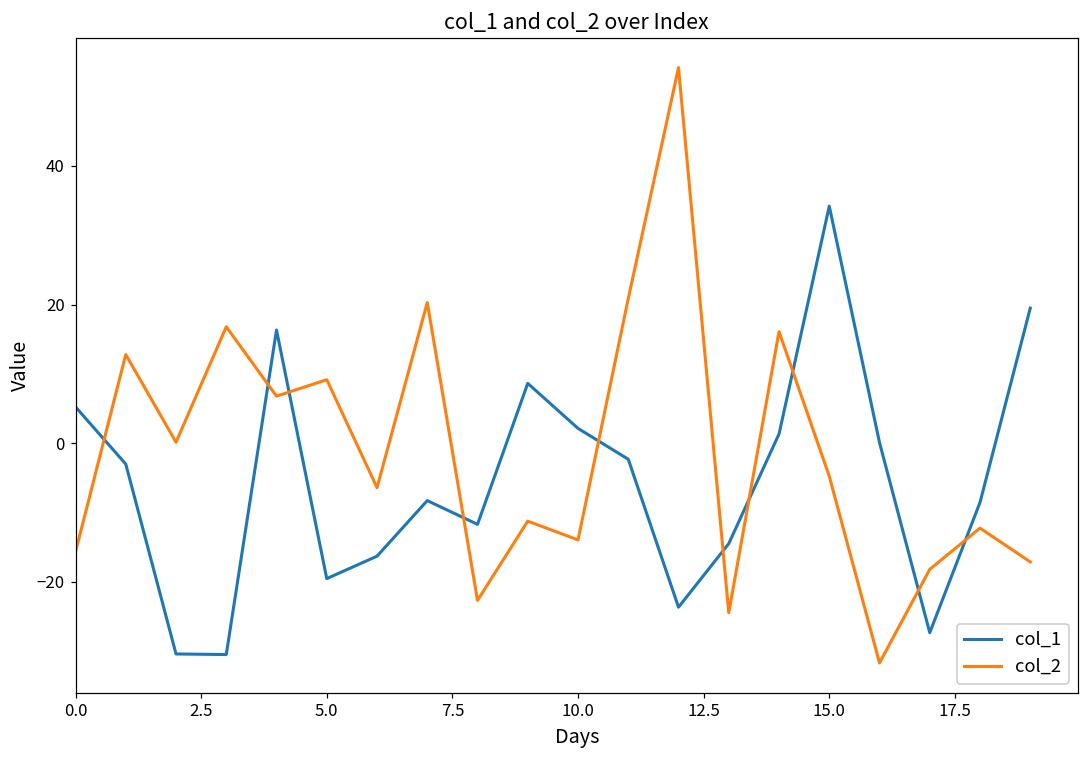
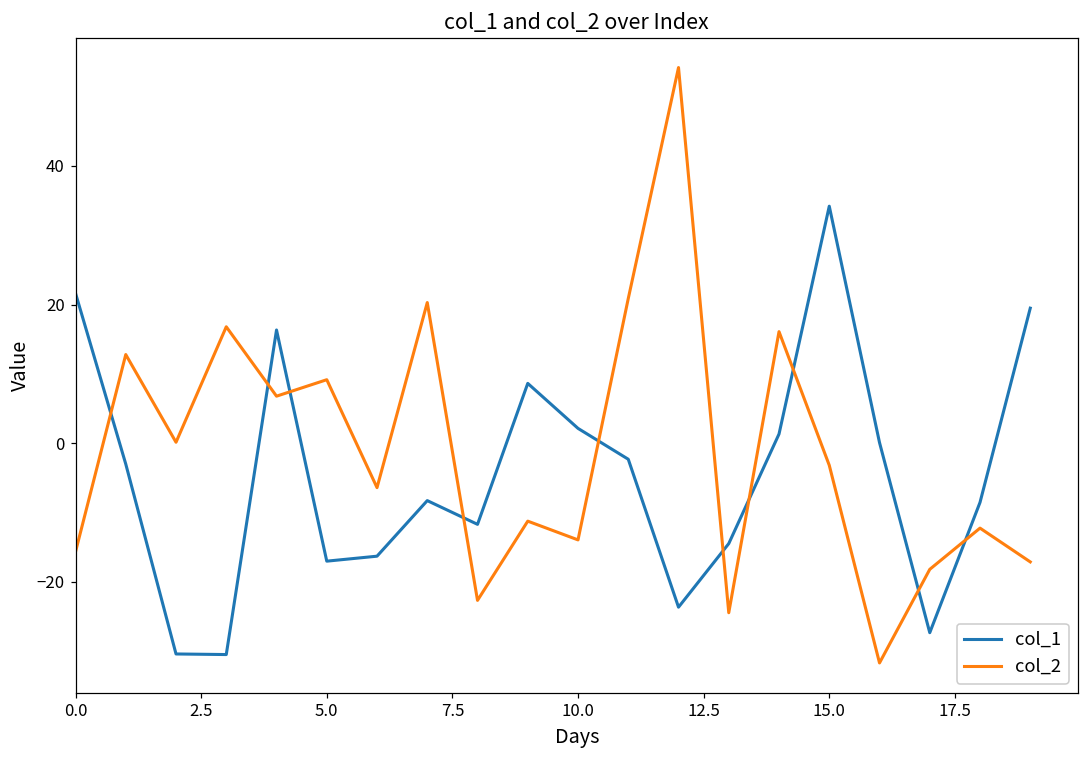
col_1, 0.0: 5 -> 22
col_1, 5.0: -20 -> -17
col_2, 15.0: -5 -> -3
